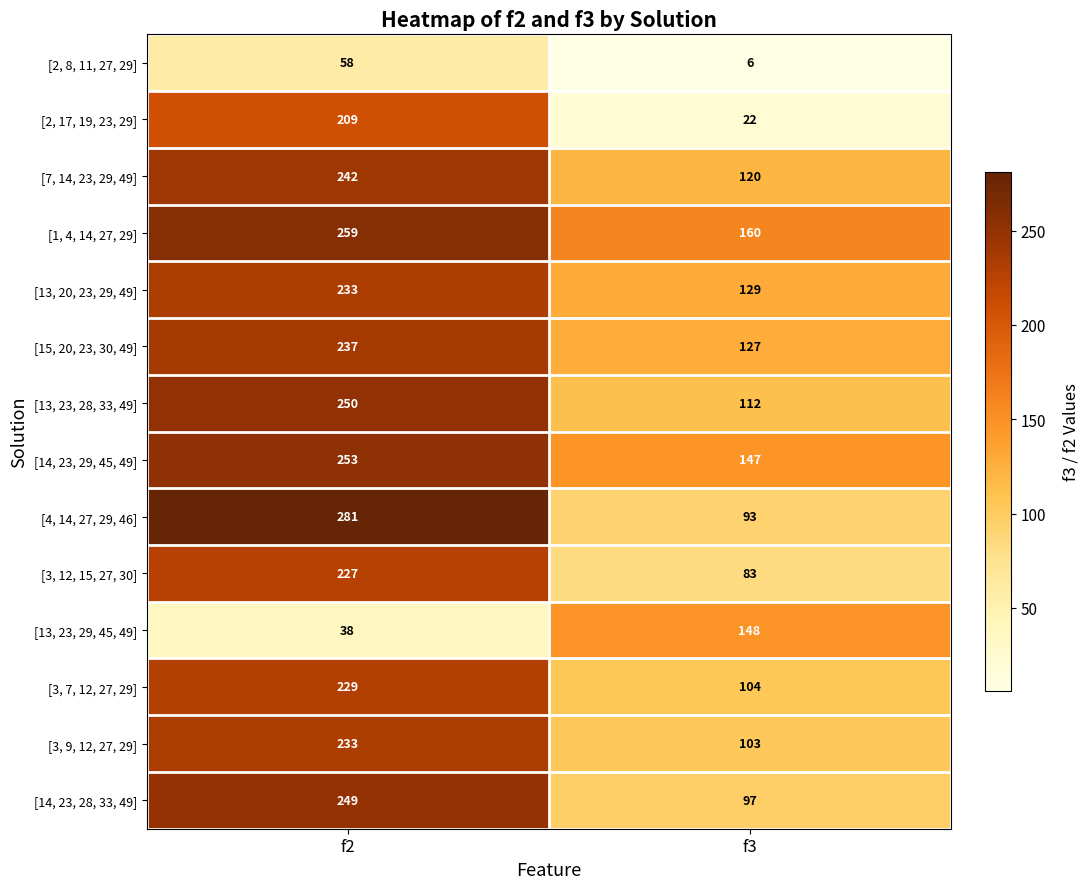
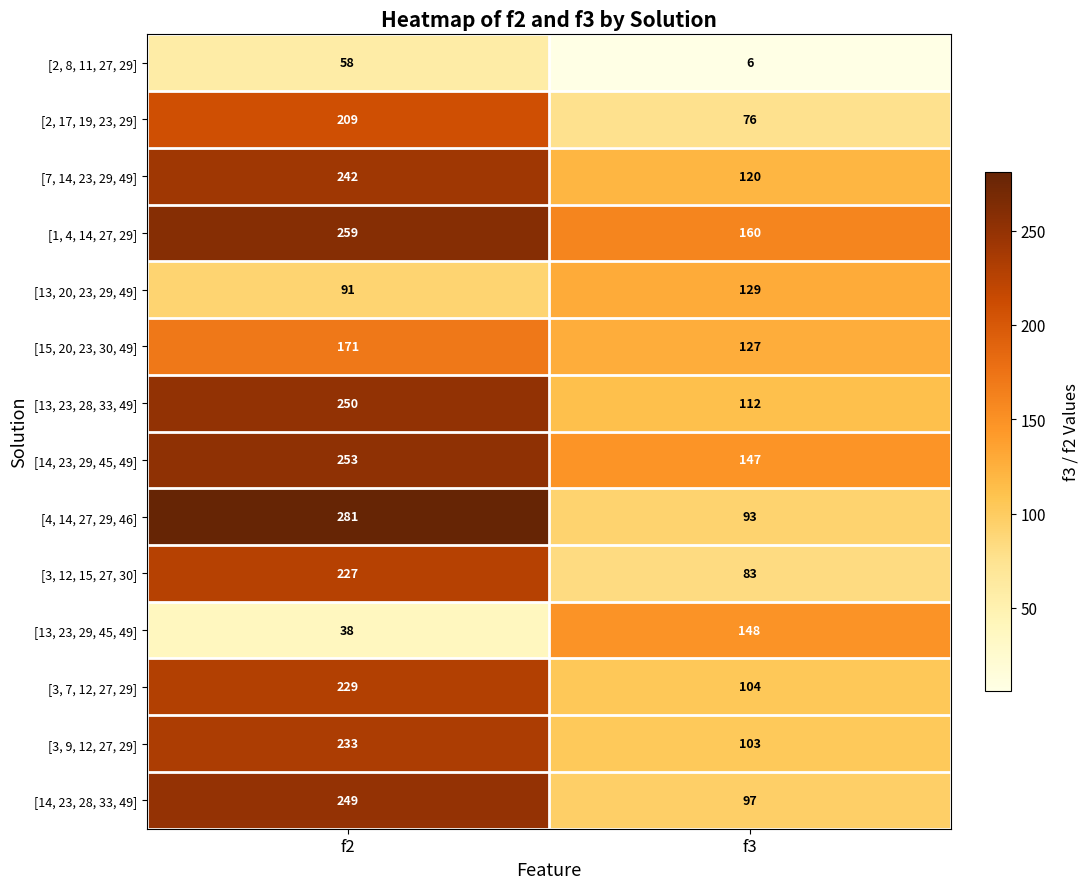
[2, 17, 19, 23, 29], f3: 22 -> 76
[13, 20, 23, 29, 49], f2: 233 -> 91
[15, 20, 23, 30, 49], f2: 237 -> 171
